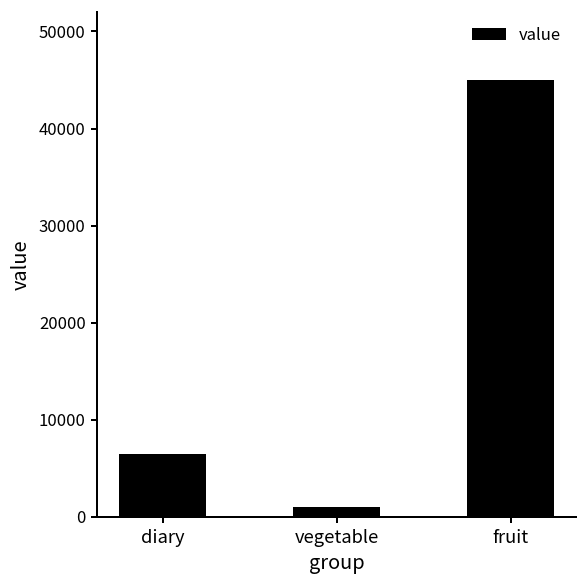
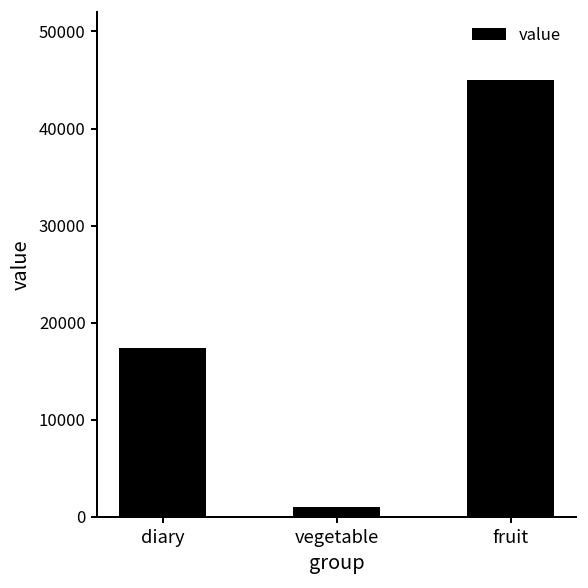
diary: 7000 -> 17000
